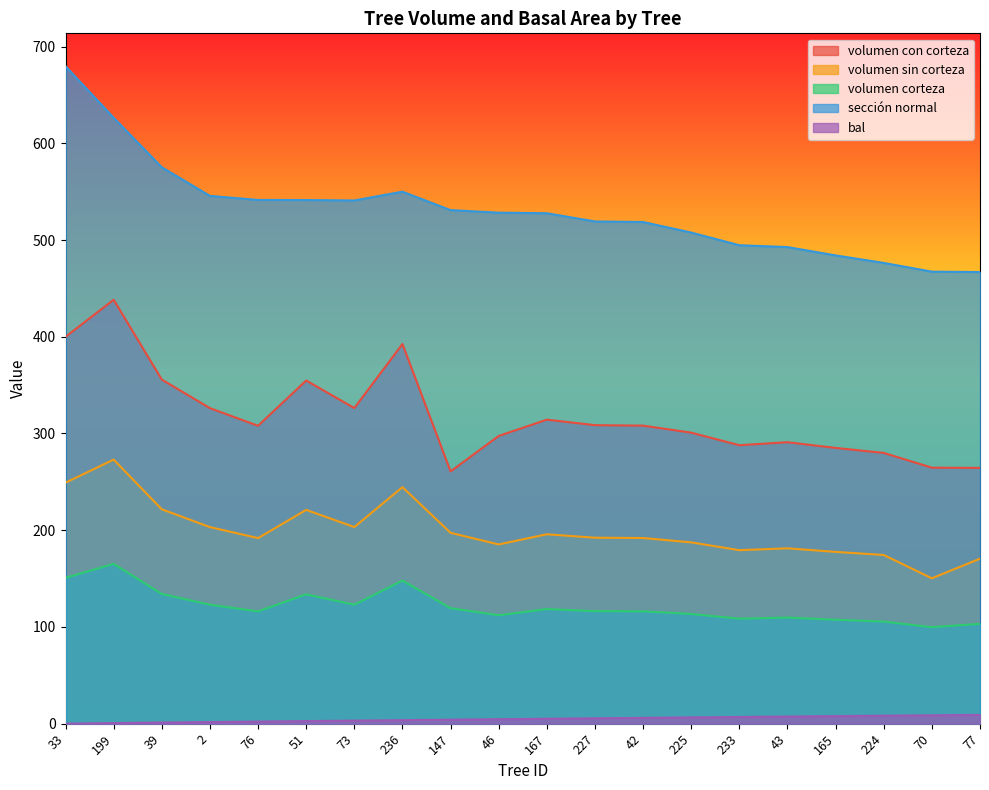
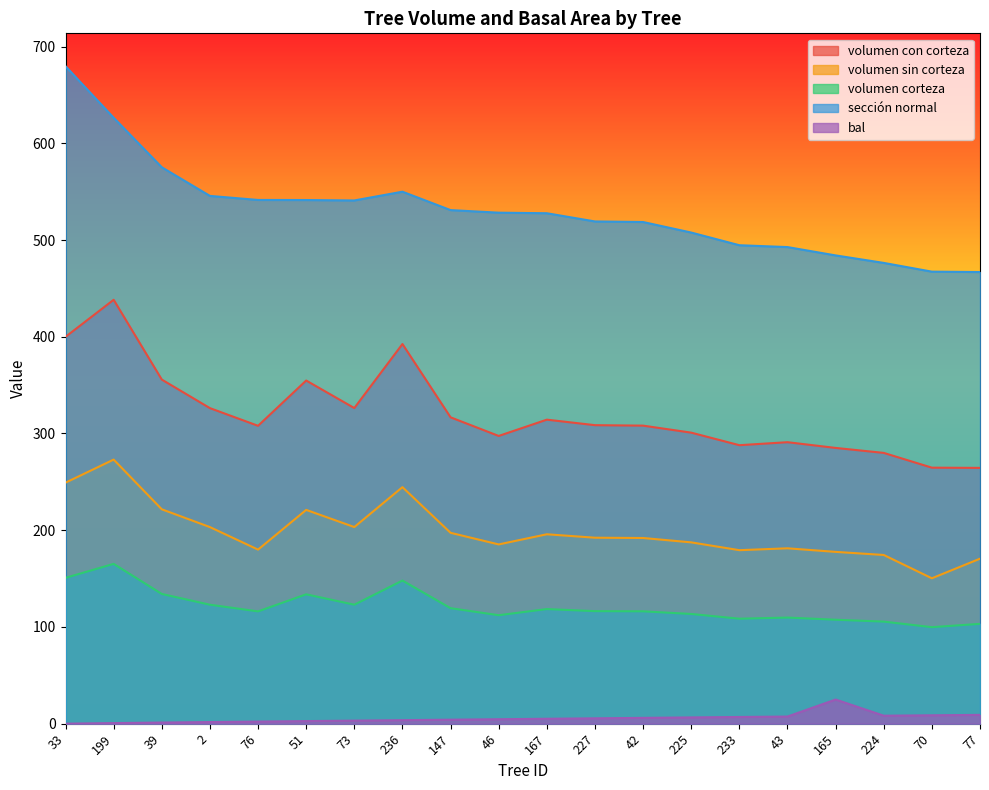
volumen sin corteza, 76: 190 -> 180
volumen con corteza, 147: 260 -> 320
bal, 165: 10 -> 20
